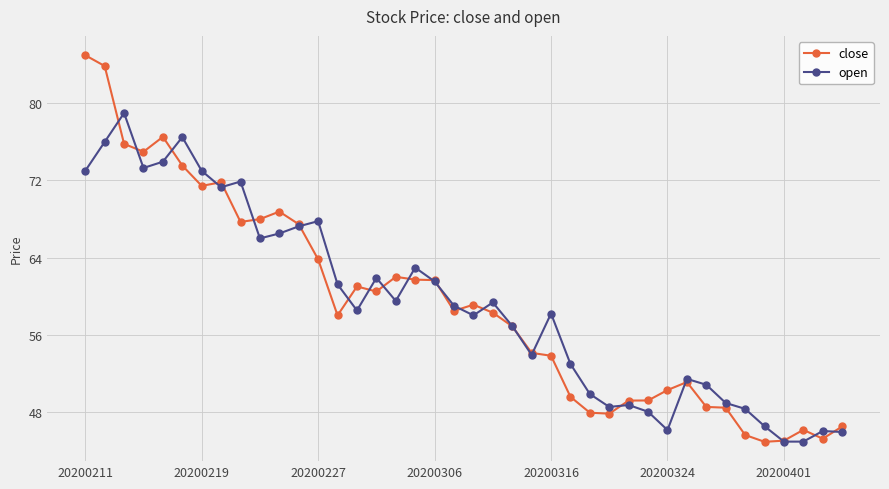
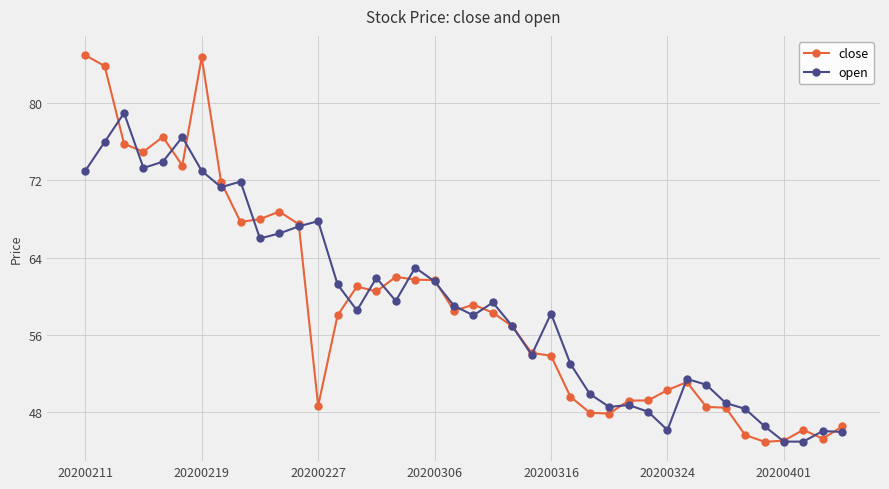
close, 20200219: 71 -> 85
close, 20200227: 64 -> 49
